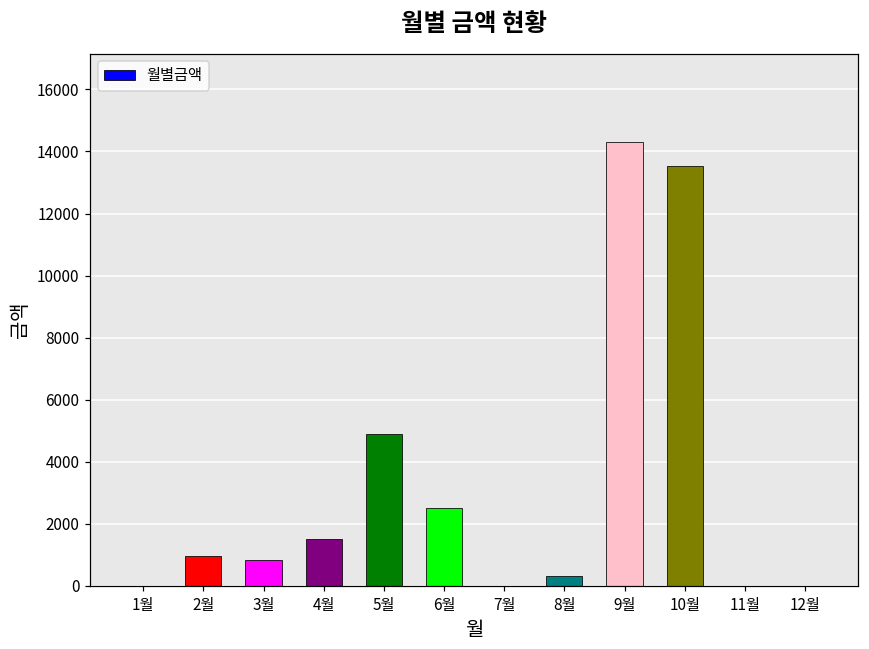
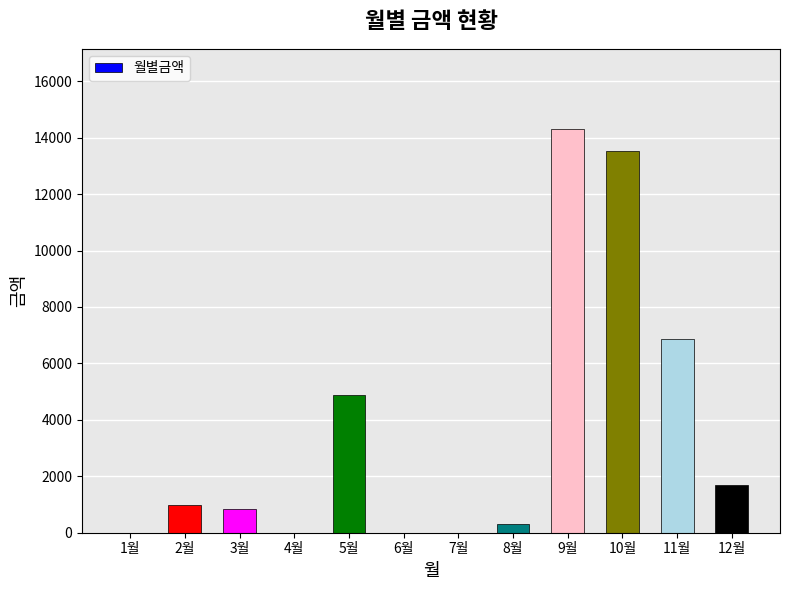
4월: 1500 -> 0
6월: 2500 -> 0
11월: 0 -> 6900
12월: 0 -> 1700
